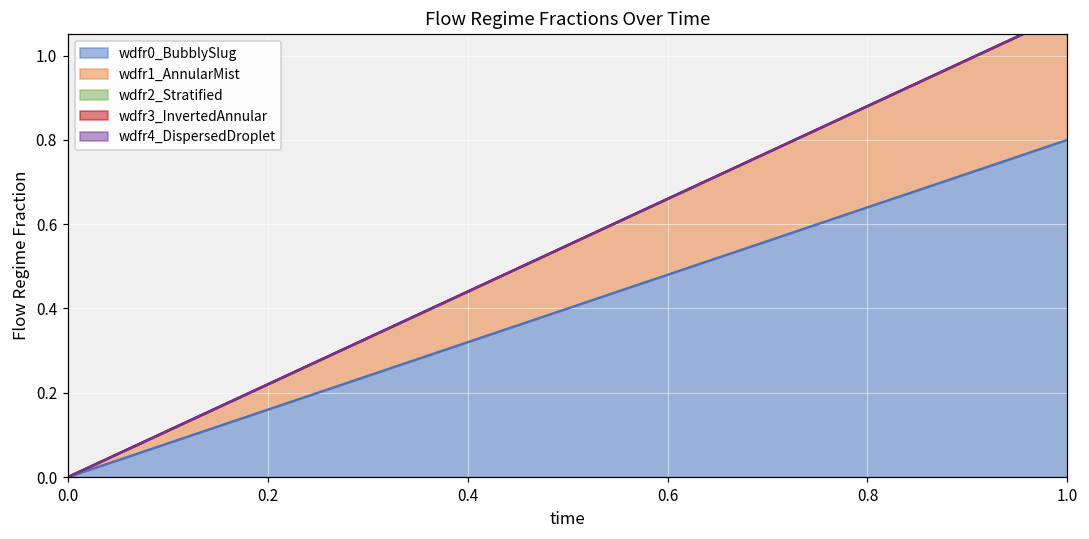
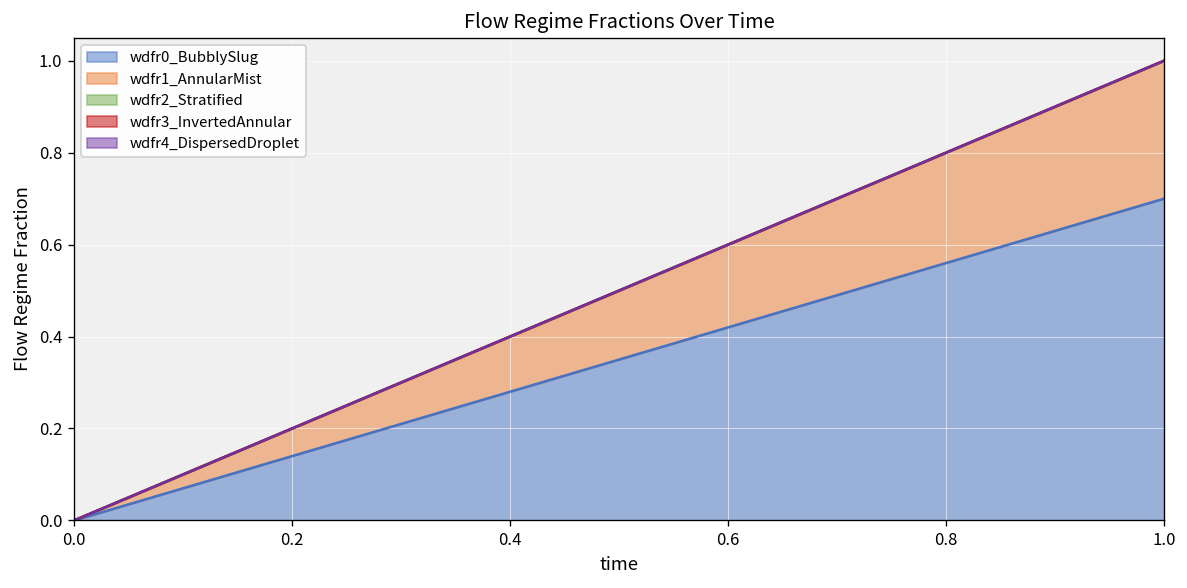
wdfr0_BubblySlug, 1.0: 0.8 -> 0.7
